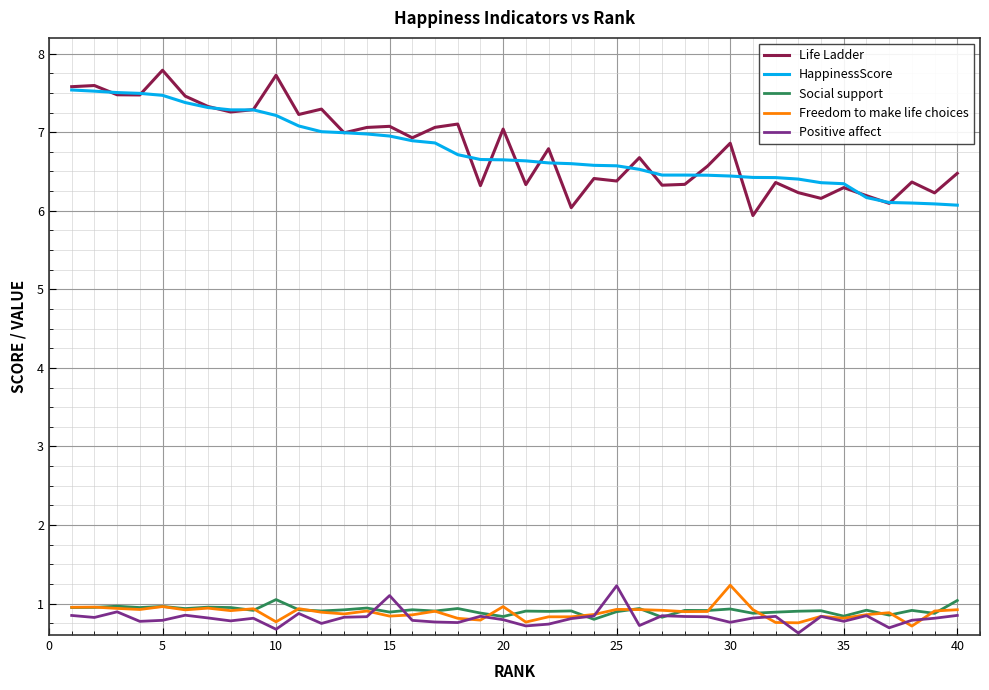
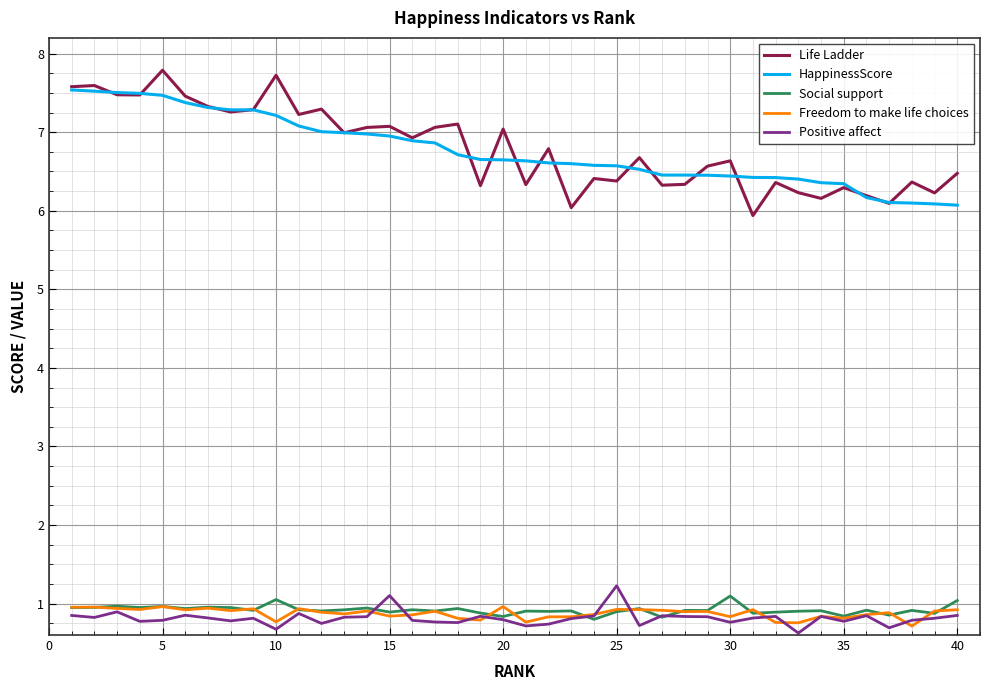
Life Ladder, 30: 6.9 -> 6.6
Social support, 30: 0.9 -> 1.1
Freedom to make life choices, 30: 1.2 -> 0.8
